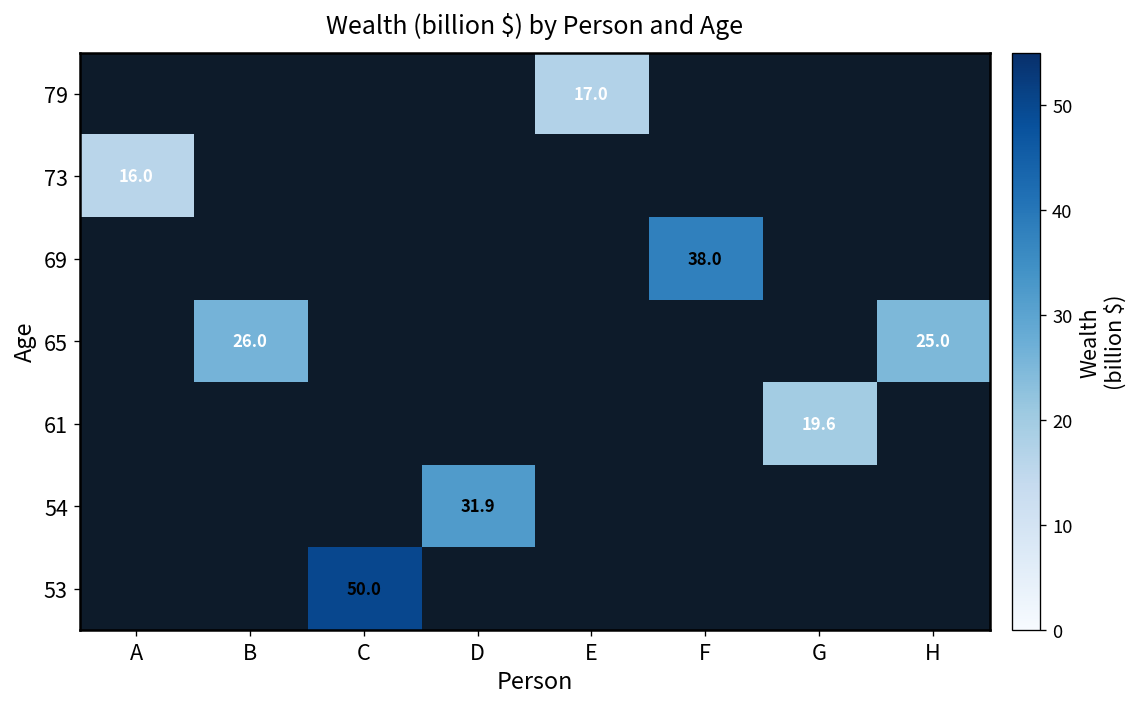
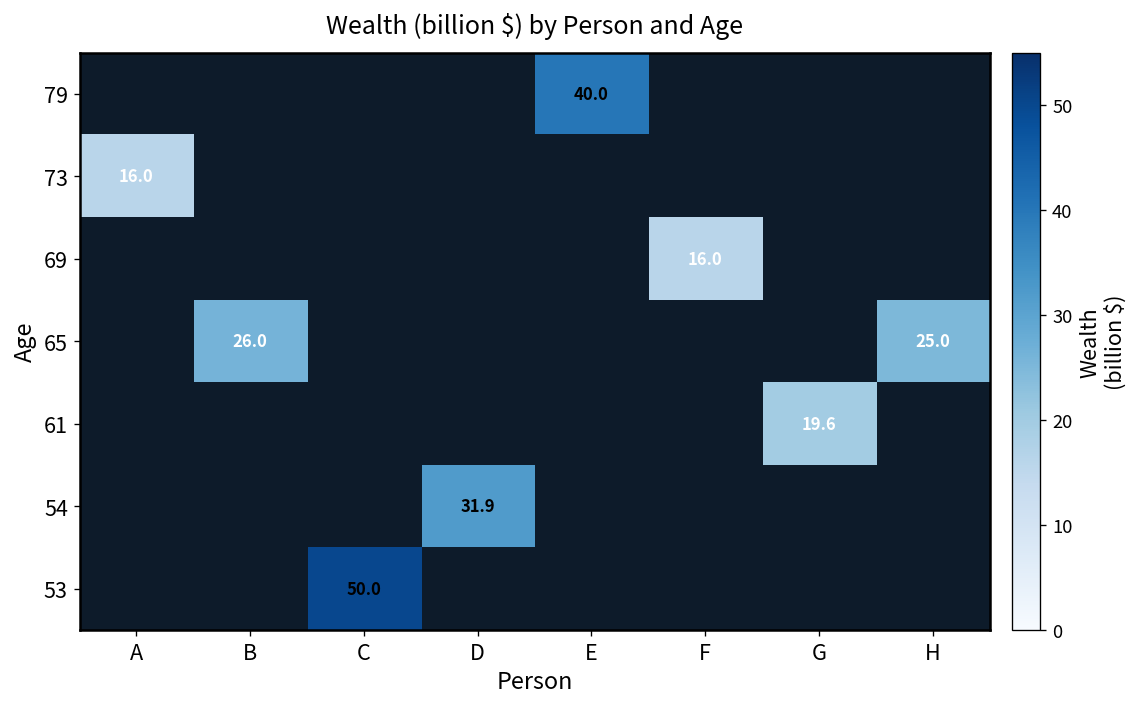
79, E: 17.0 -> 40.0
69, F: 38.0 -> 16.0
